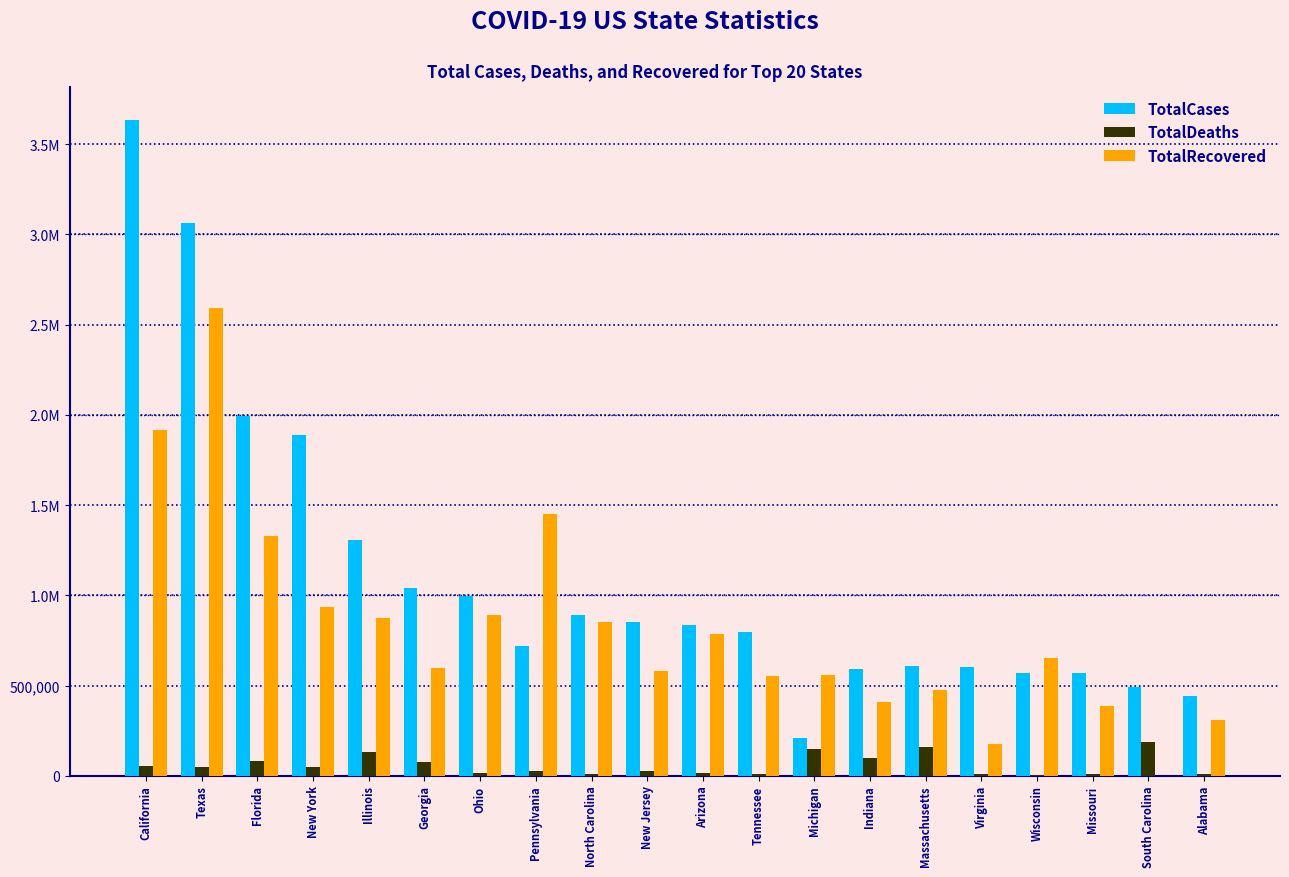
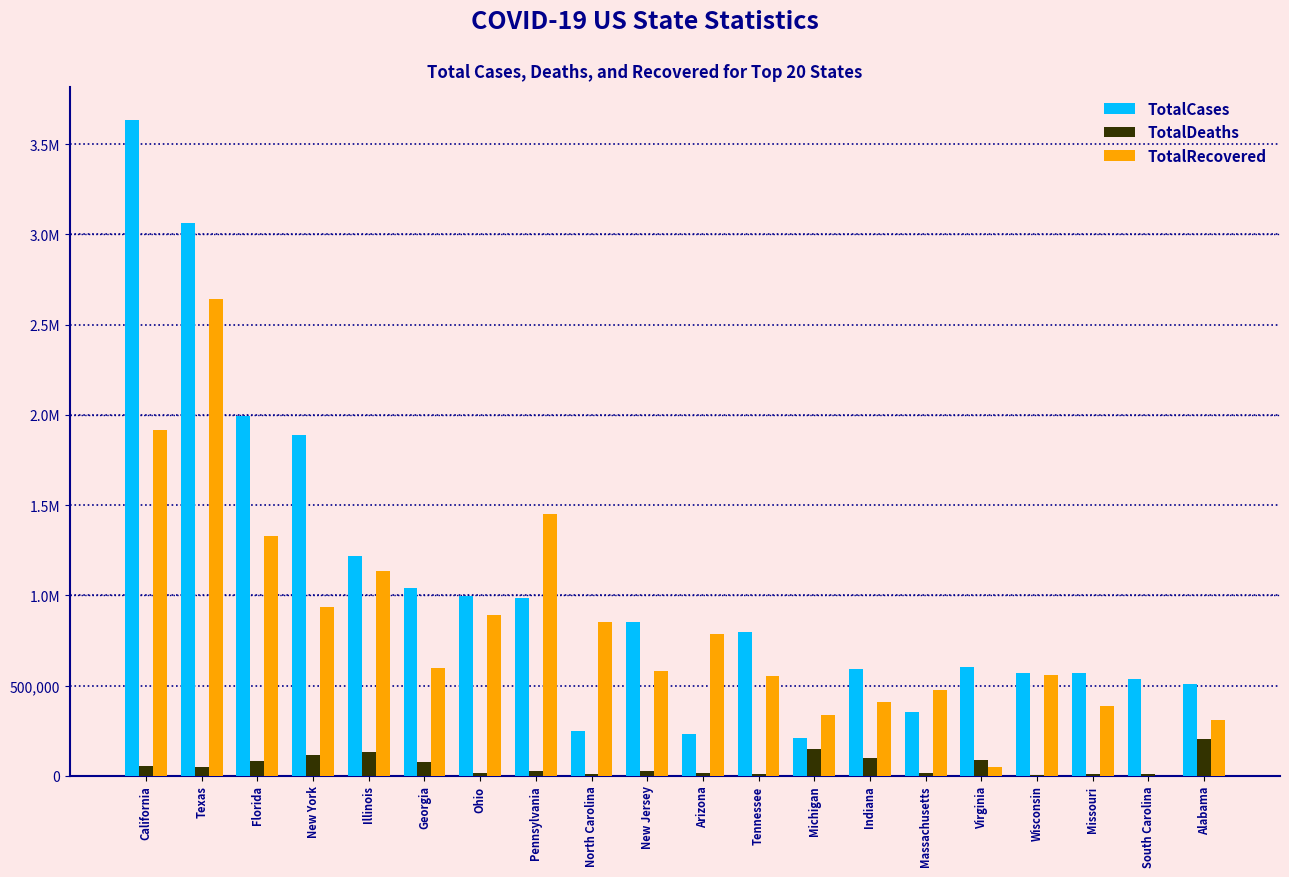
TotalRecovered, Texas: 2,590,000 -> 2,640,000
TotalDeaths, New York: 50,000 -> 120,000
TotalCases, Illinois: 1,310,000 -> 1,220,000
TotalRecovered, Illinois: 880,000 -> 1,140,000
TotalCases, Pennsylvania: 720,000 -> 990,000
TotalCases, North Carolina: 890,000 -> 250,000
TotalCases, Arizona: 830,000 -> 230,000
TotalRecovered, Michigan: 560,000 -> 340,000
TotalCases, Massachusetts: 610,000 -> 350,000
TotalDeaths, Massachusetts: 160,000 -> 20,000
TotalDeaths, Virginia: 10,000 -> 90,000
TotalRecovered, Virginia: 180,000 -> 50,000
TotalRecovered, Wisconsin: 650,000 -> 560,000
TotalCases, South Carolina: 490,000 -> 540,000
TotalDeaths, South Carolina: 180,000 -> 10,000
TotalCases, Alabama: 440,000 -> 510,000
TotalDeaths, Alabama: 10,000 -> 210,000
